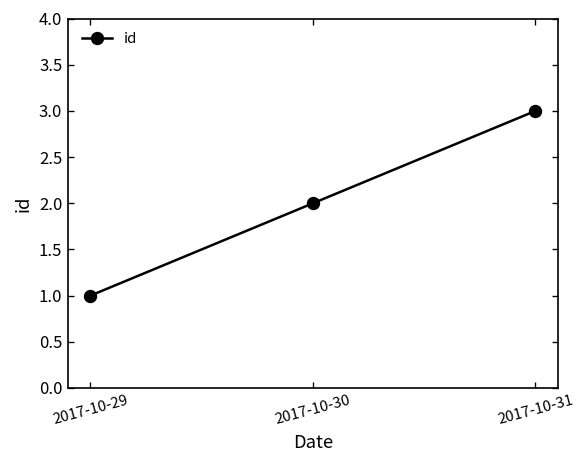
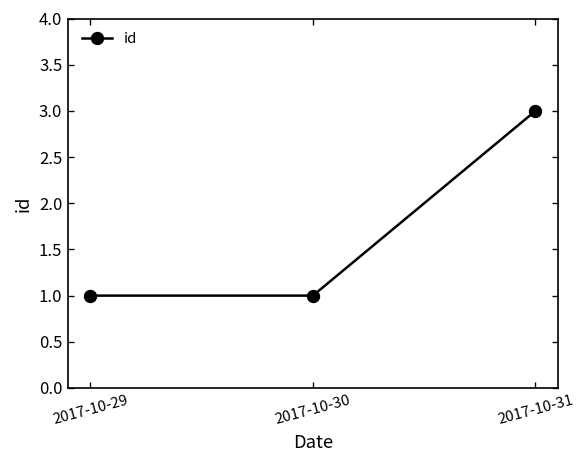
2017-10-30: 2 -> 1
